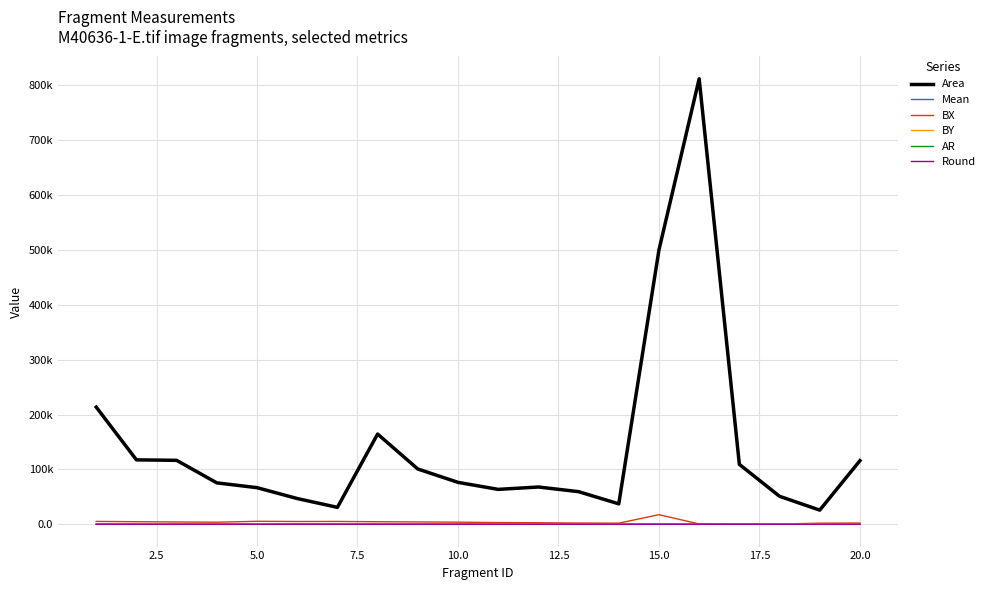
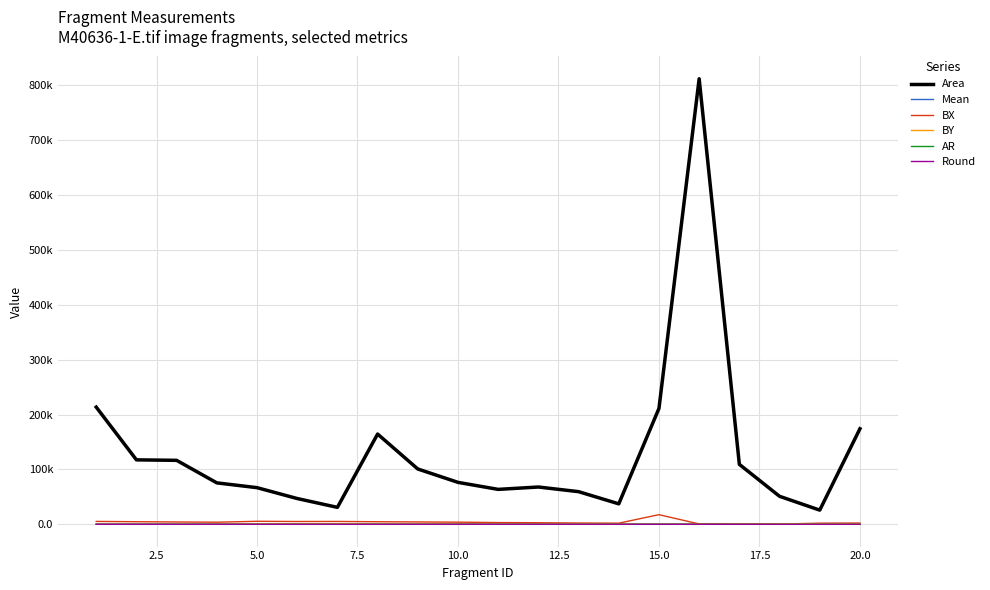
Area, 15.0: 500000 -> 210000
Area, 20.0: 120000 -> 170000
